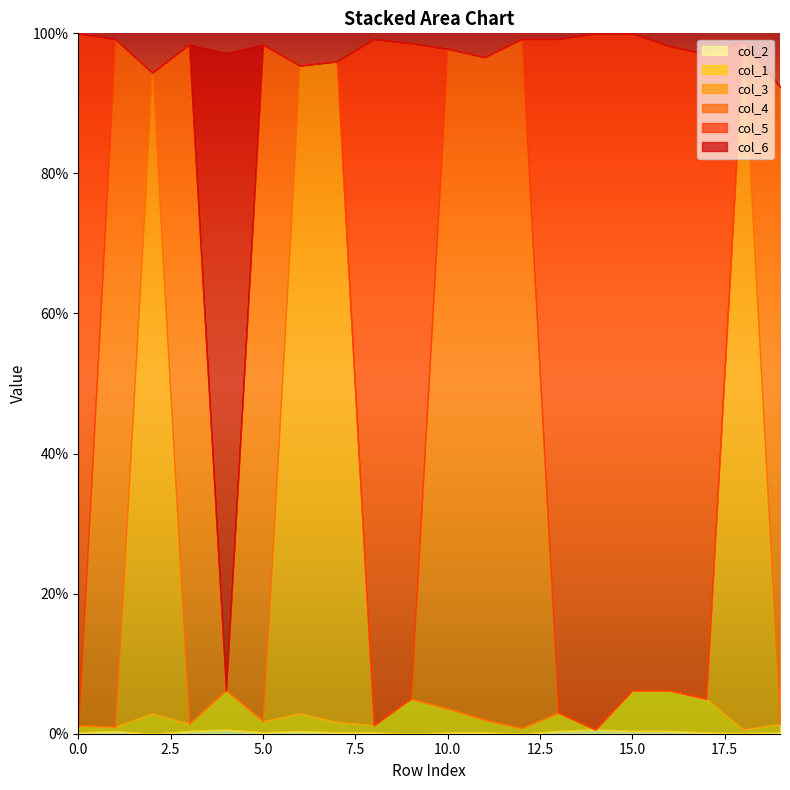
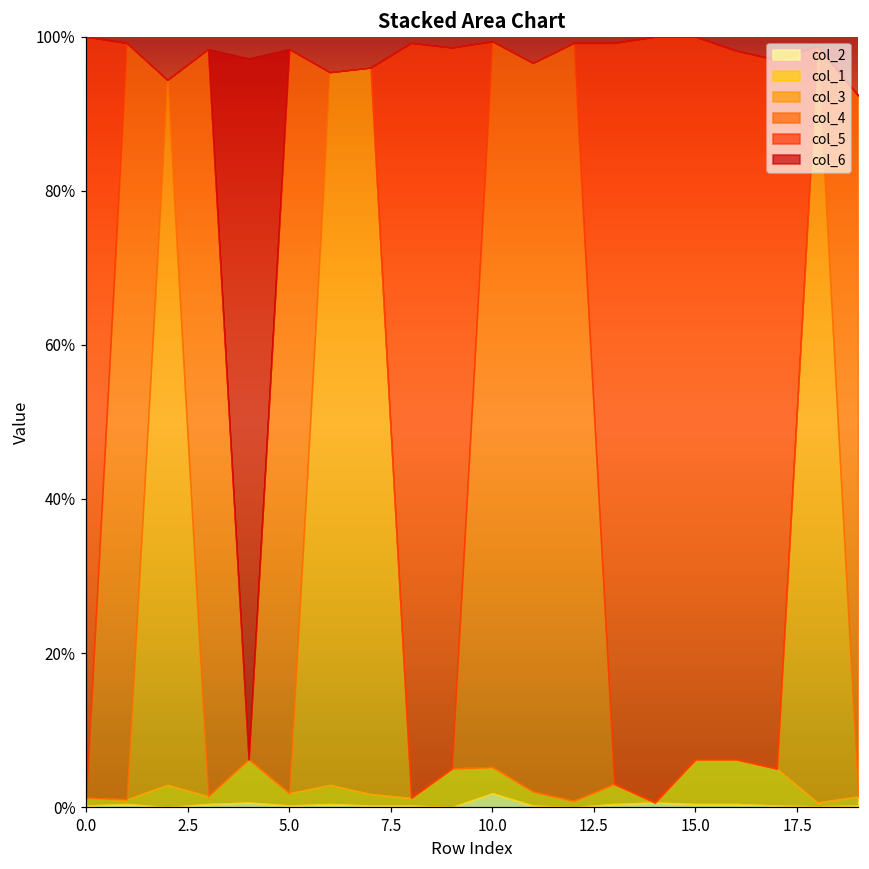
col_2, 10.0: 0% -> 2%
